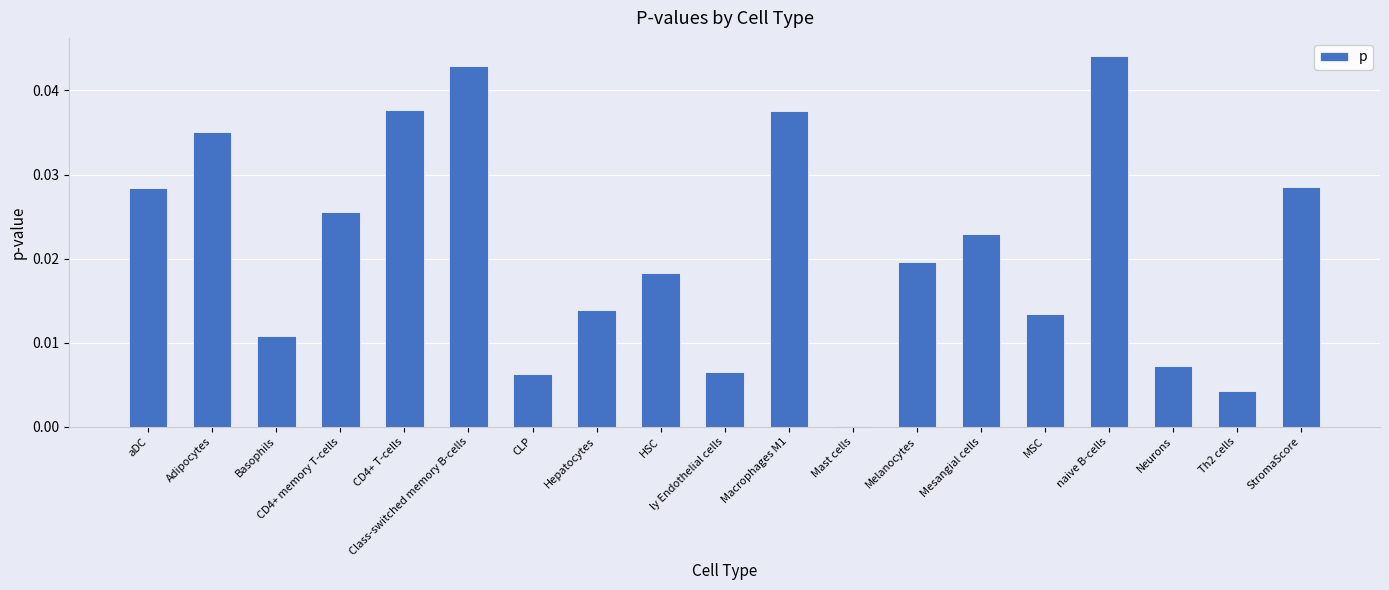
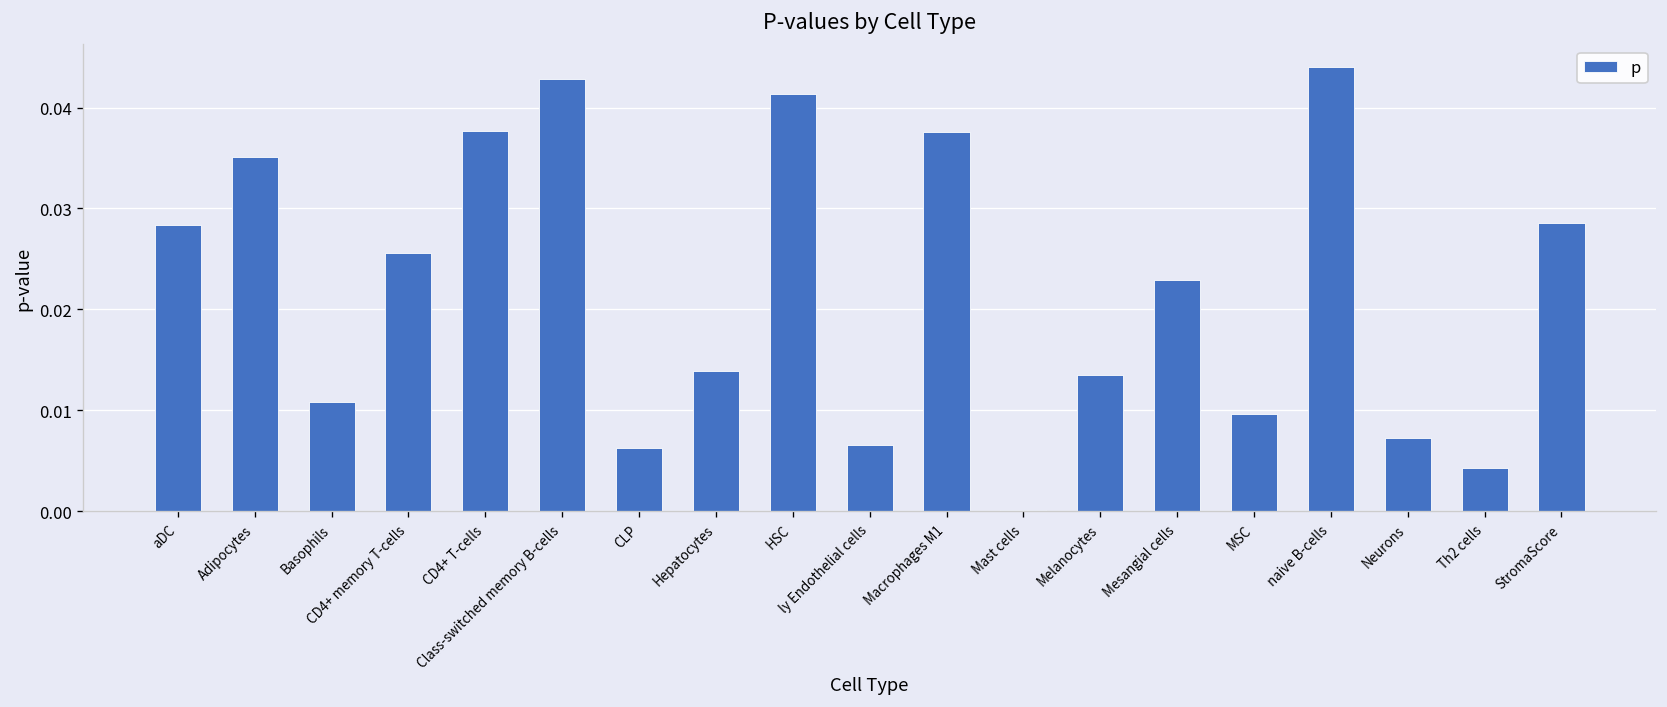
HSC: 0.018 -> 0.041
Melanocytes: 0.020 -> 0.013
MSC: 0.013 -> 0.010
